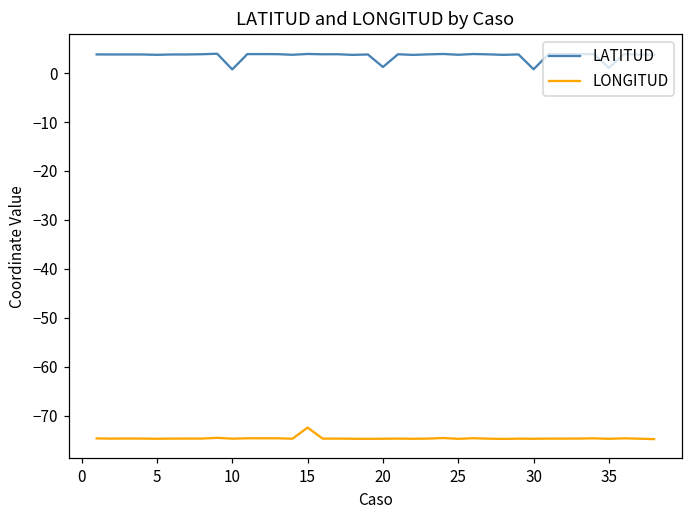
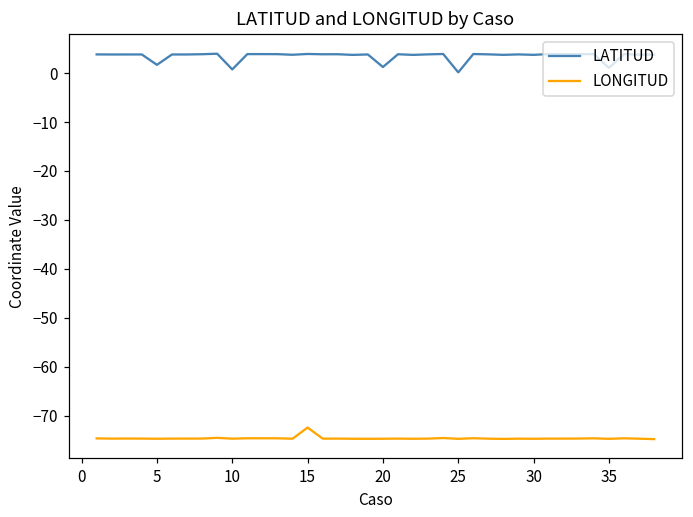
LATITUD, 5: 4 -> 2
LATITUD, 25: 4 -> 0
LATITUD, 30: 1 -> 4
